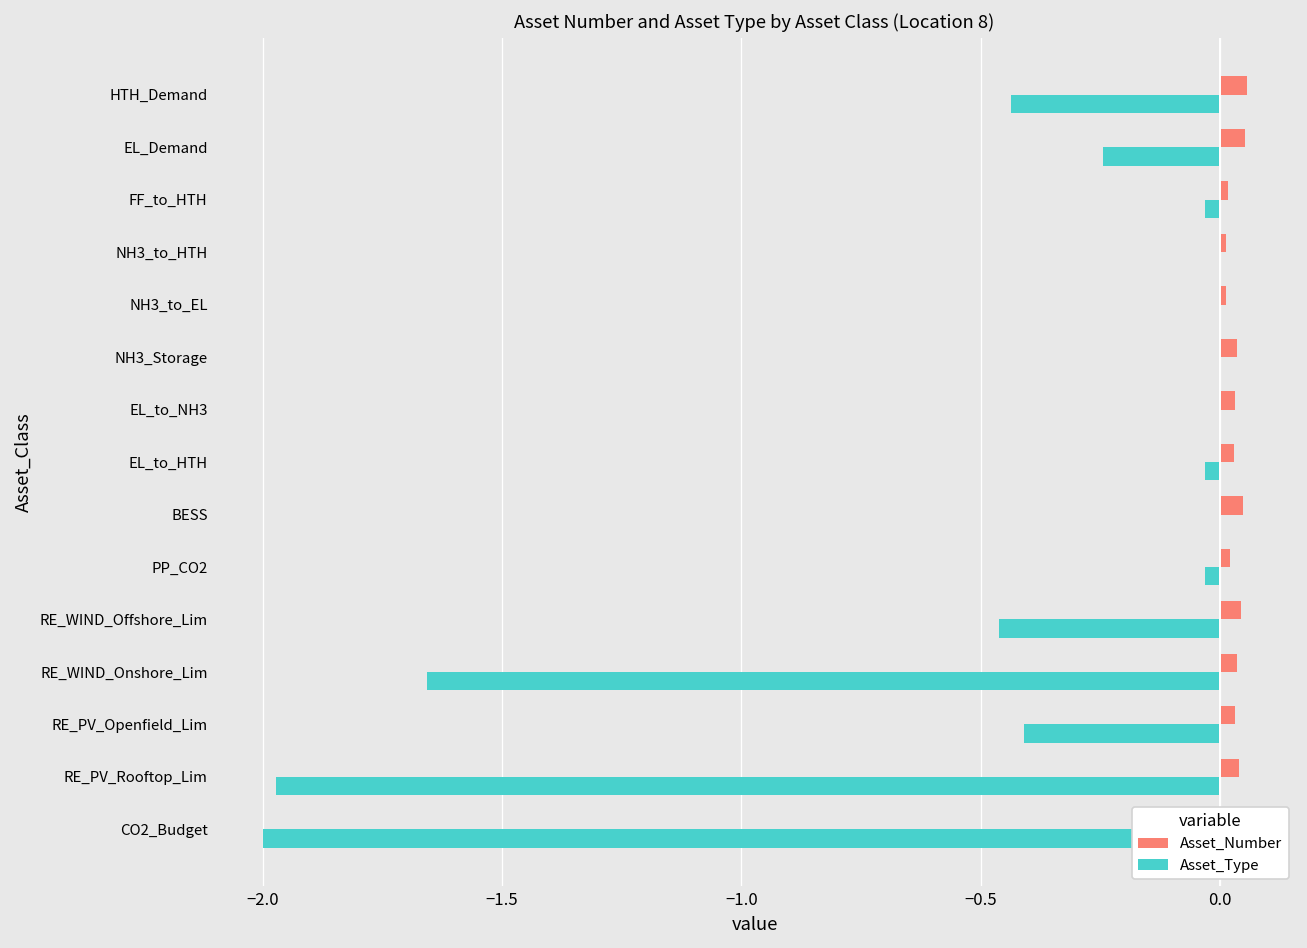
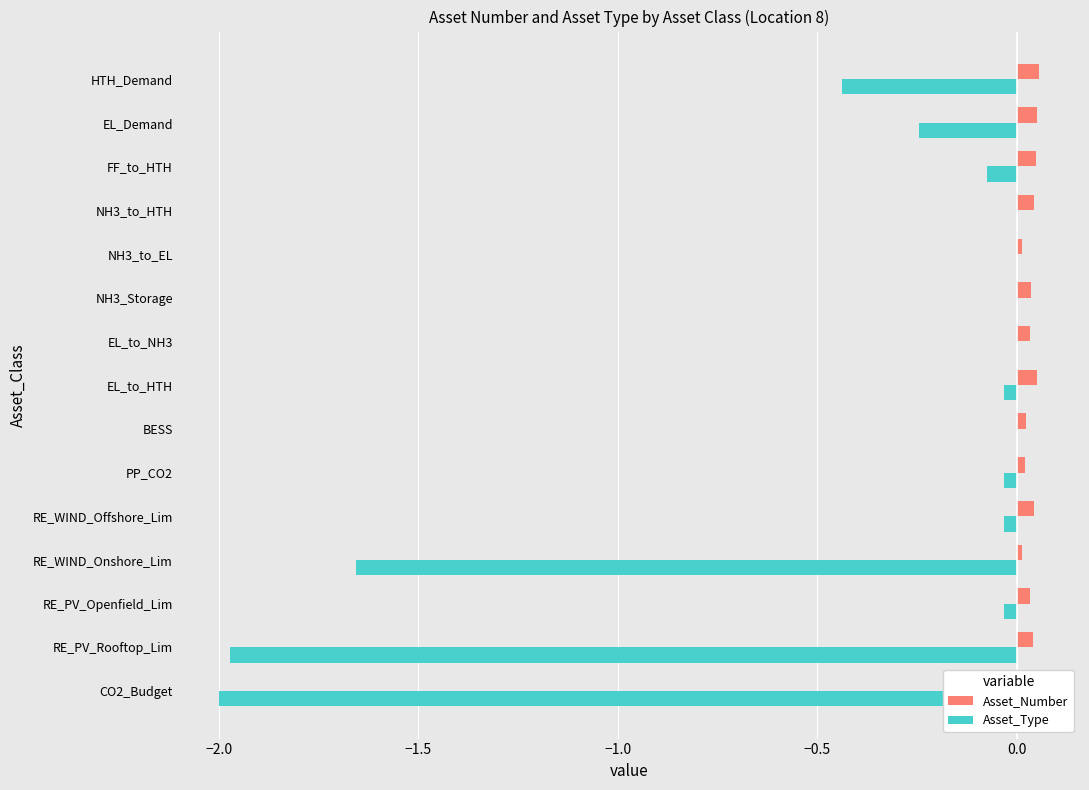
Asset_Number, FF_to_HTH: 0.02 -> 0.05
Asset_Type, FF_to_HTH: -0.03 -> -0.07
Asset_Number, NH3_to_HTH: 0.01 -> 0.04
Asset_Number, EL_to_HTH: 0.03 -> 0.05
Asset_Number, BESS: 0.05 -> 0.02
Asset_Type, RE_WIND_Offshore_Lim: -0.46 -> -0.03
Asset_Number, RE_WIND_Onshore_Lim: 0.04 -> 0.01
Asset_Type, RE_PV_Openfield_Lim: -0.41 -> -0.03
